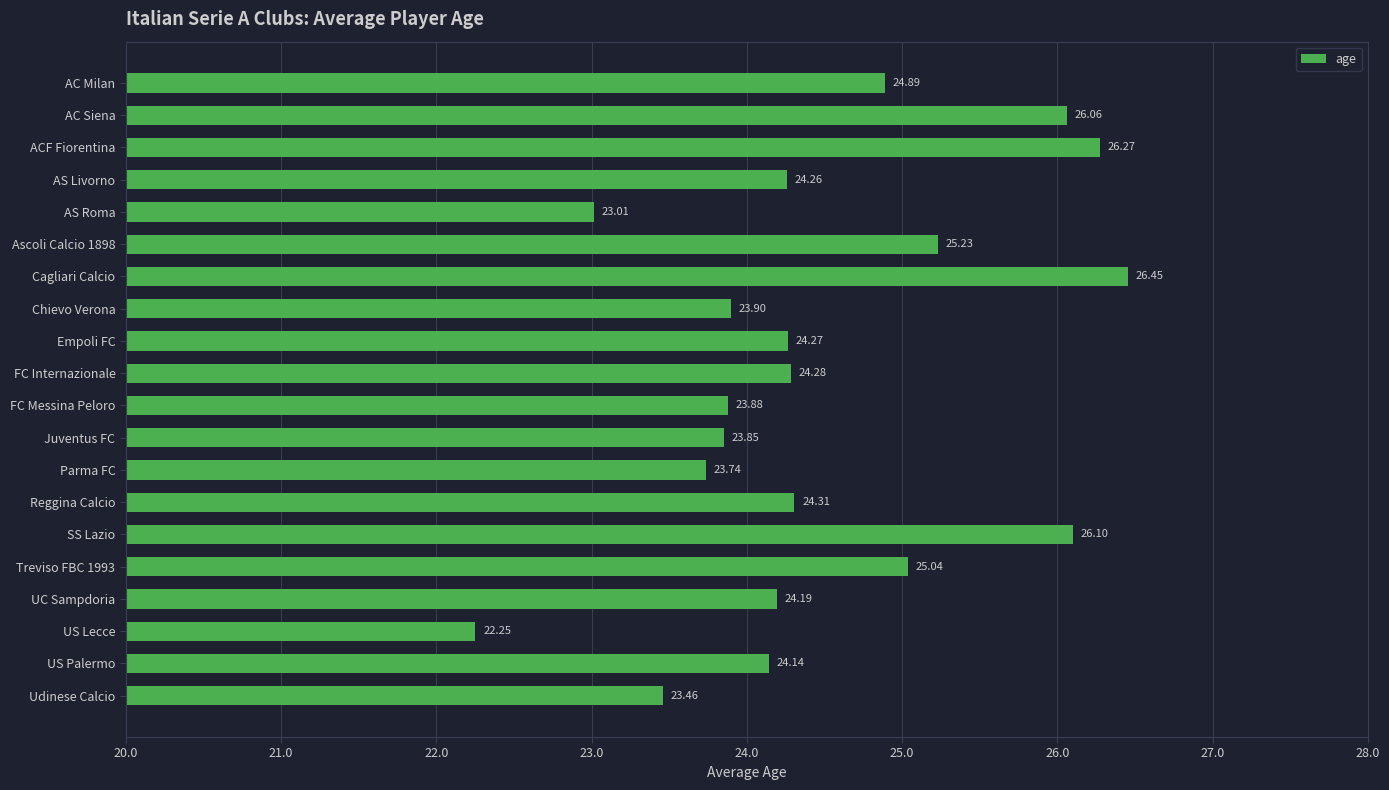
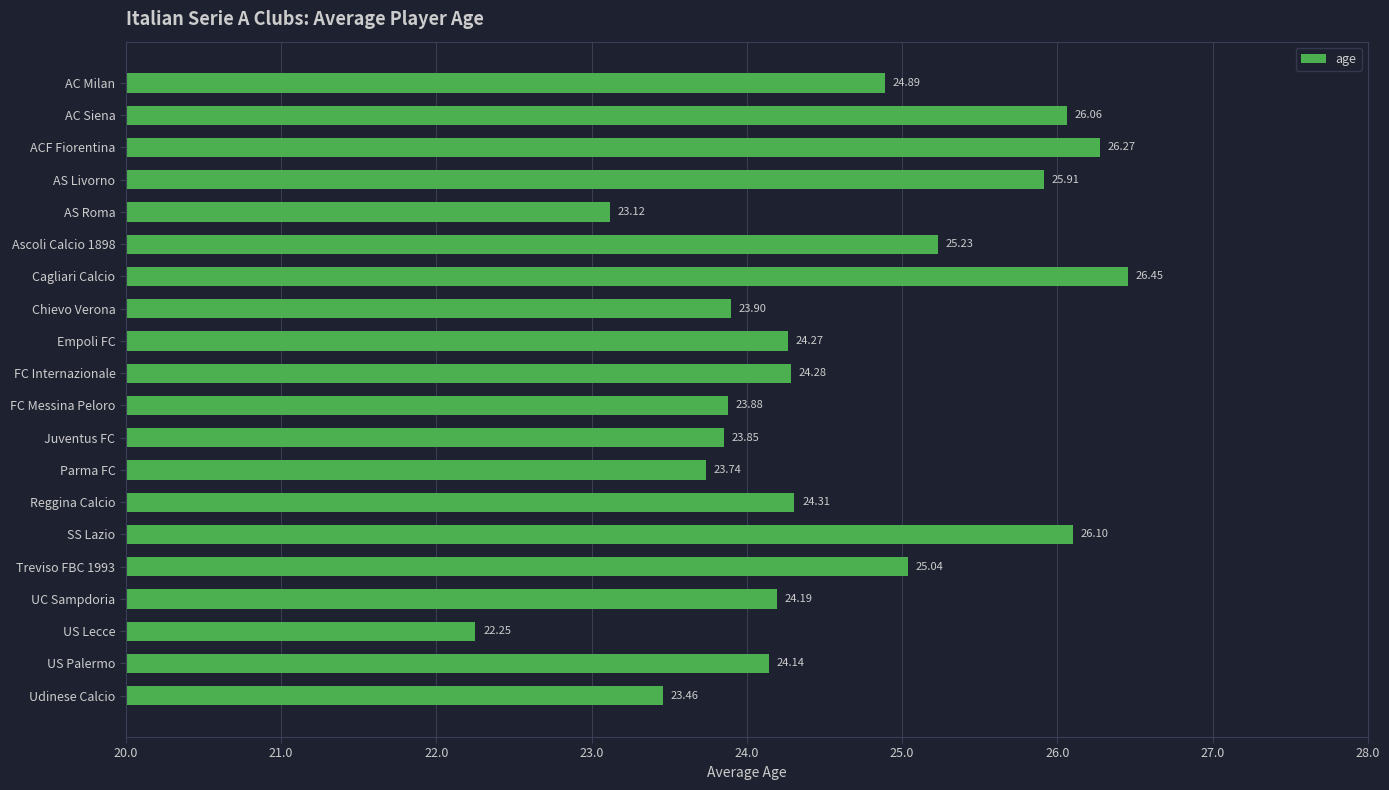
AS Livorno: 24.26 -> 25.91
AS Roma: 23.01 -> 23.12
